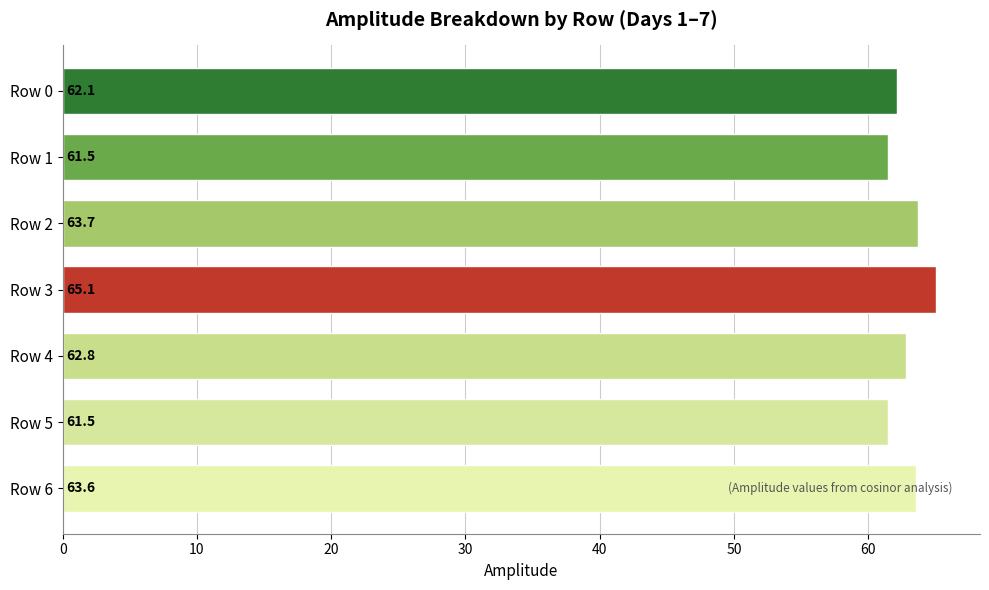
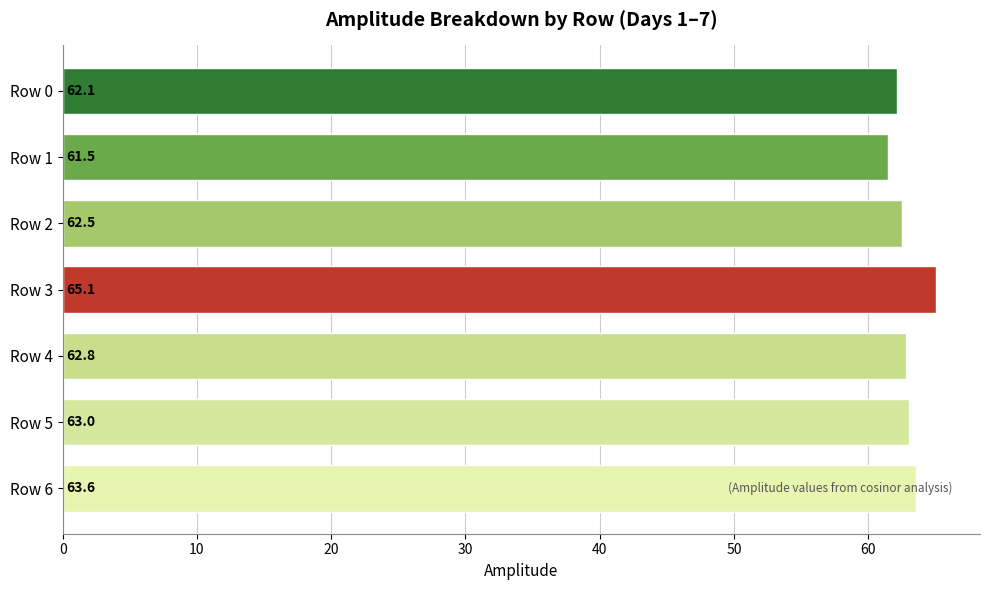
Row 2: 63.7 -> 62.5
Row 5: 61.5 -> 63.0
